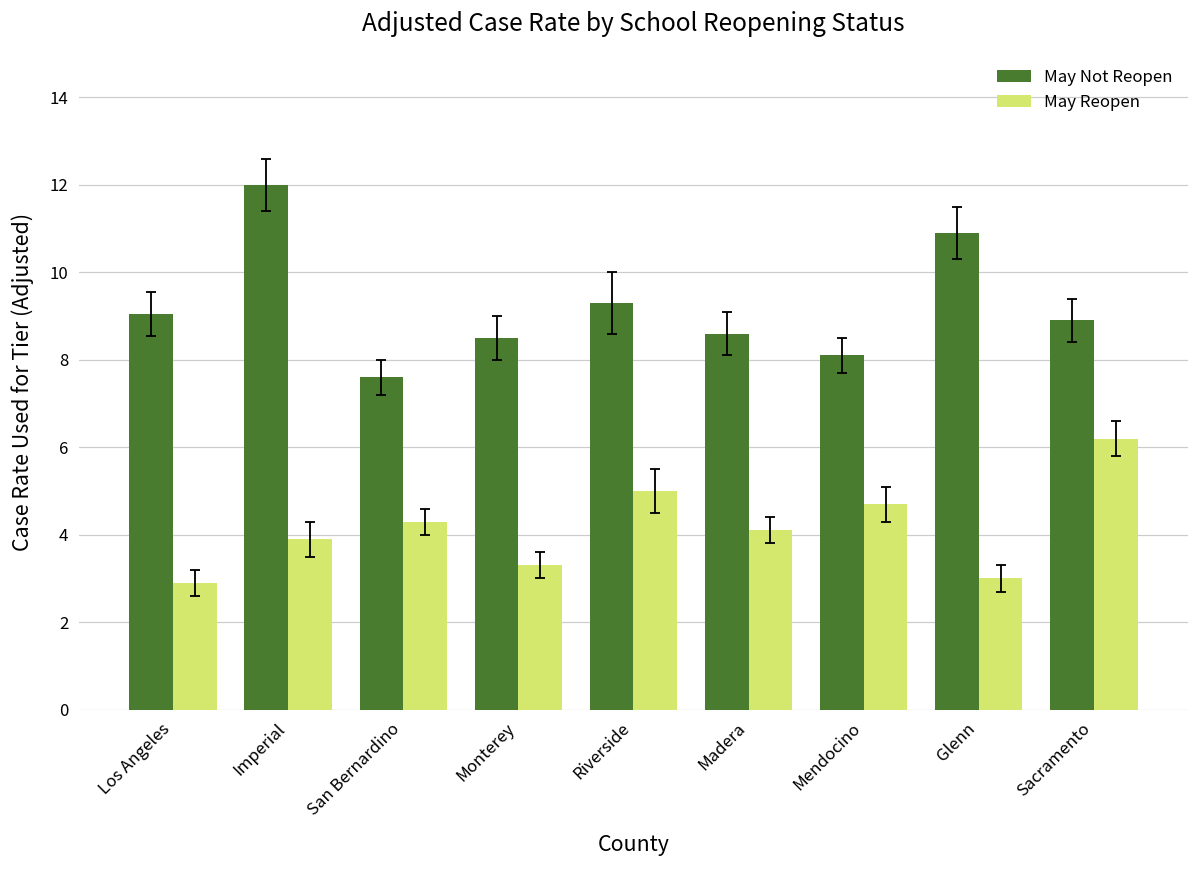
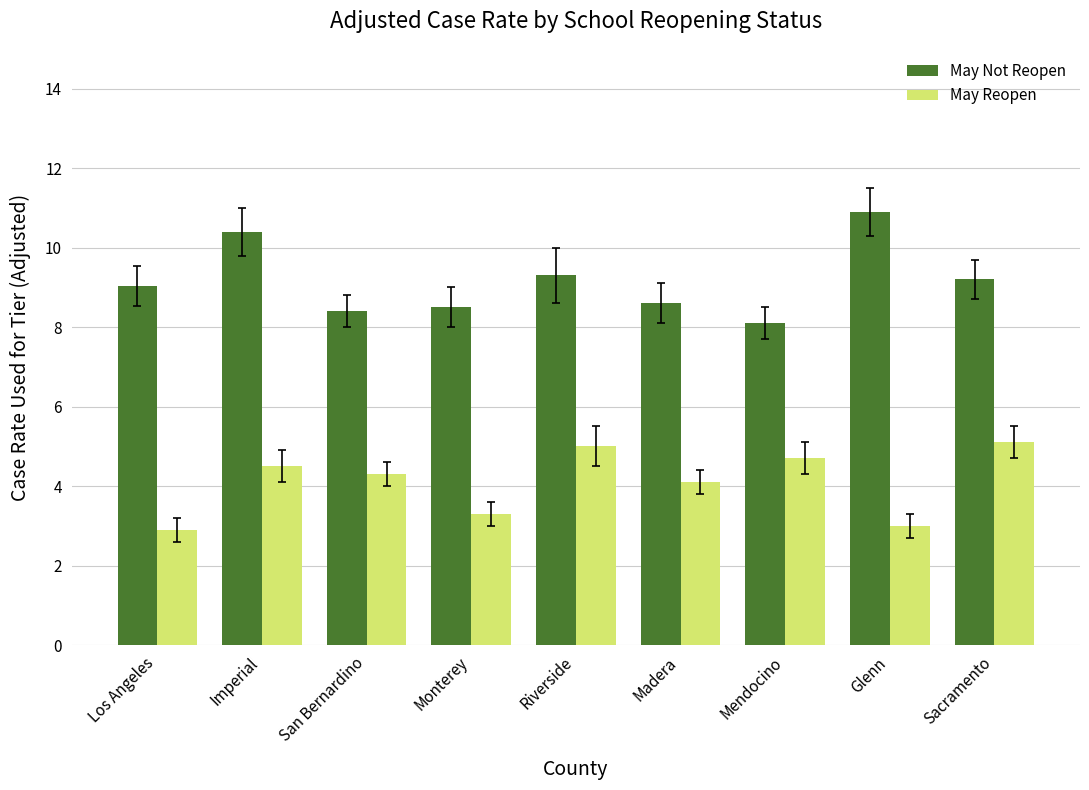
May Not Reopen, Imperial: 12.0 -> 10.4
May Reopen, Imperial: 3.9 -> 4.5
May Not Reopen, San Bernardino: 7.6 -> 8.4
May Not Reopen, Sacramento: 8.9 -> 9.2
May Reopen, Sacramento: 6.2 -> 5.1
